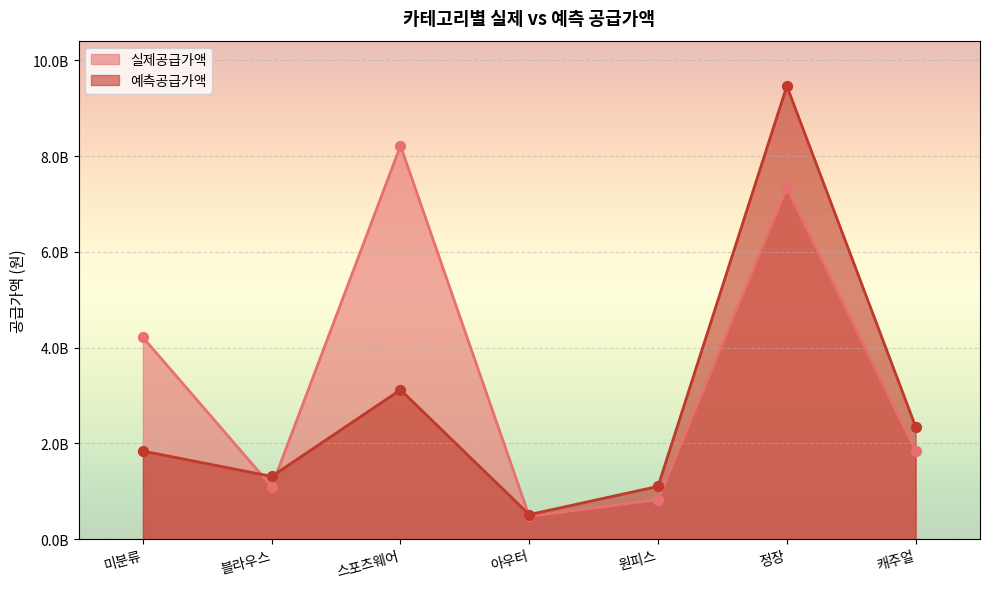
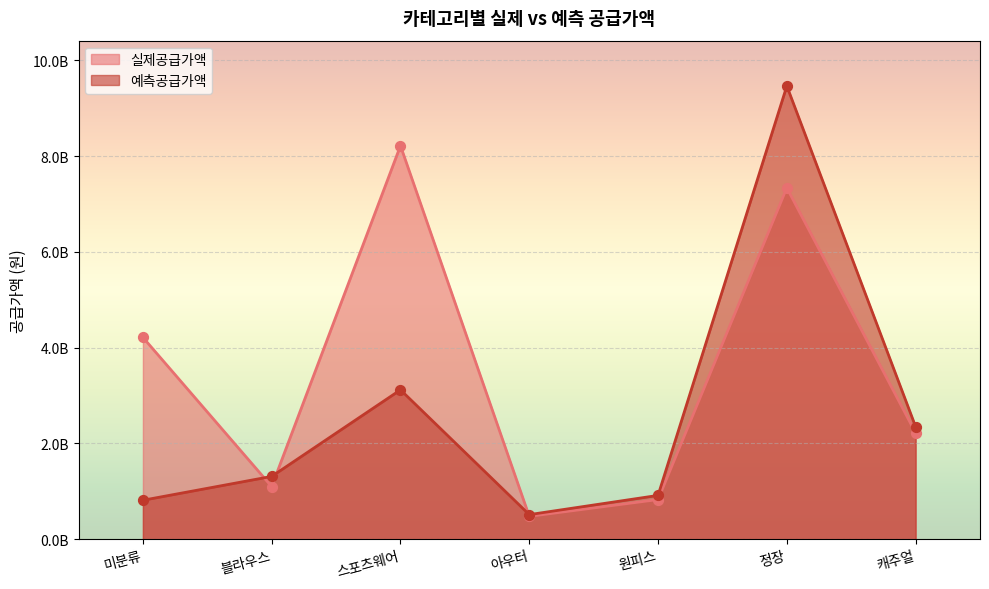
예측공급가액, 미분류: 1800000000 -> 800000000
예측공급가액, 원피스: 1100000000 -> 900000000
실제공급가액, 캐주얼: 1900000000 -> 2200000000
